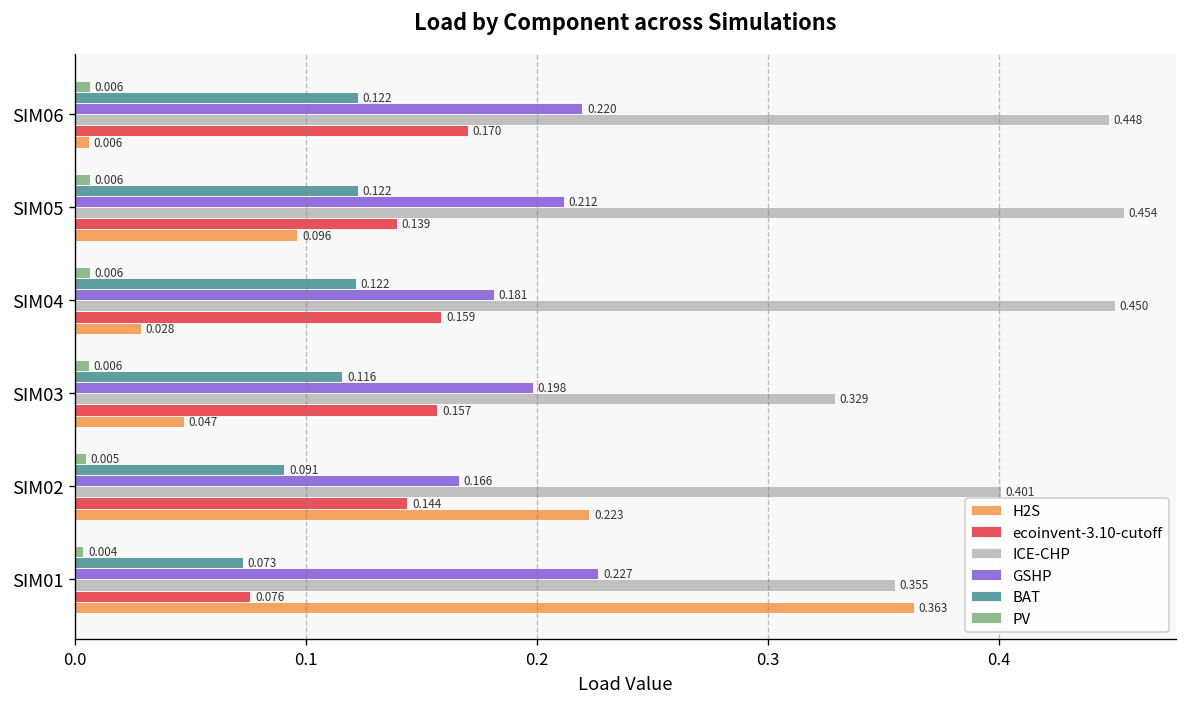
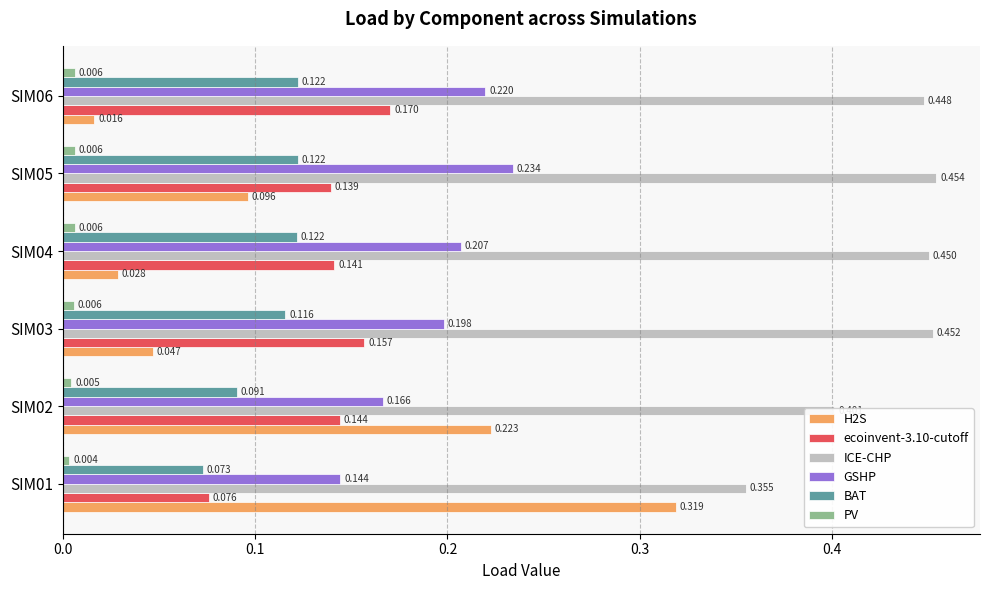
H2S, SIM06: 0.006 -> 0.016
GSHP, SIM05: 0.212 -> 0.234
GSHP, SIM04: 0.181 -> 0.207
ecoinvent-3.10-cutoff, SIM04: 0.159 -> 0.141
ICE-CHP, SIM03: 0.329 -> 0.452
GSHP, SIM01: 0.227 -> 0.144
H2S, SIM01: 0.363 -> 0.319
